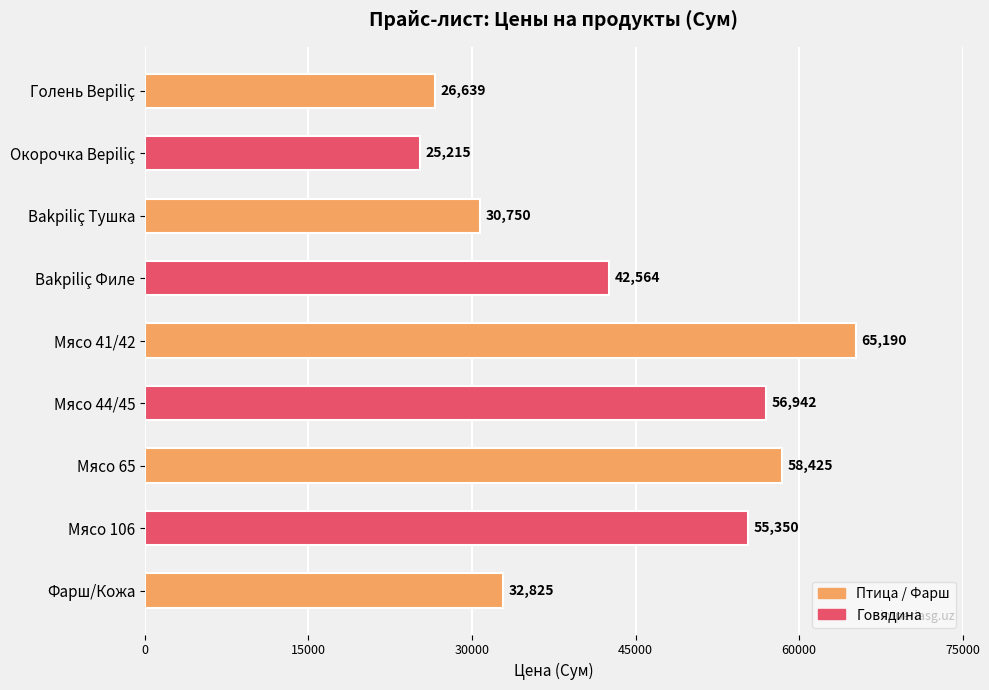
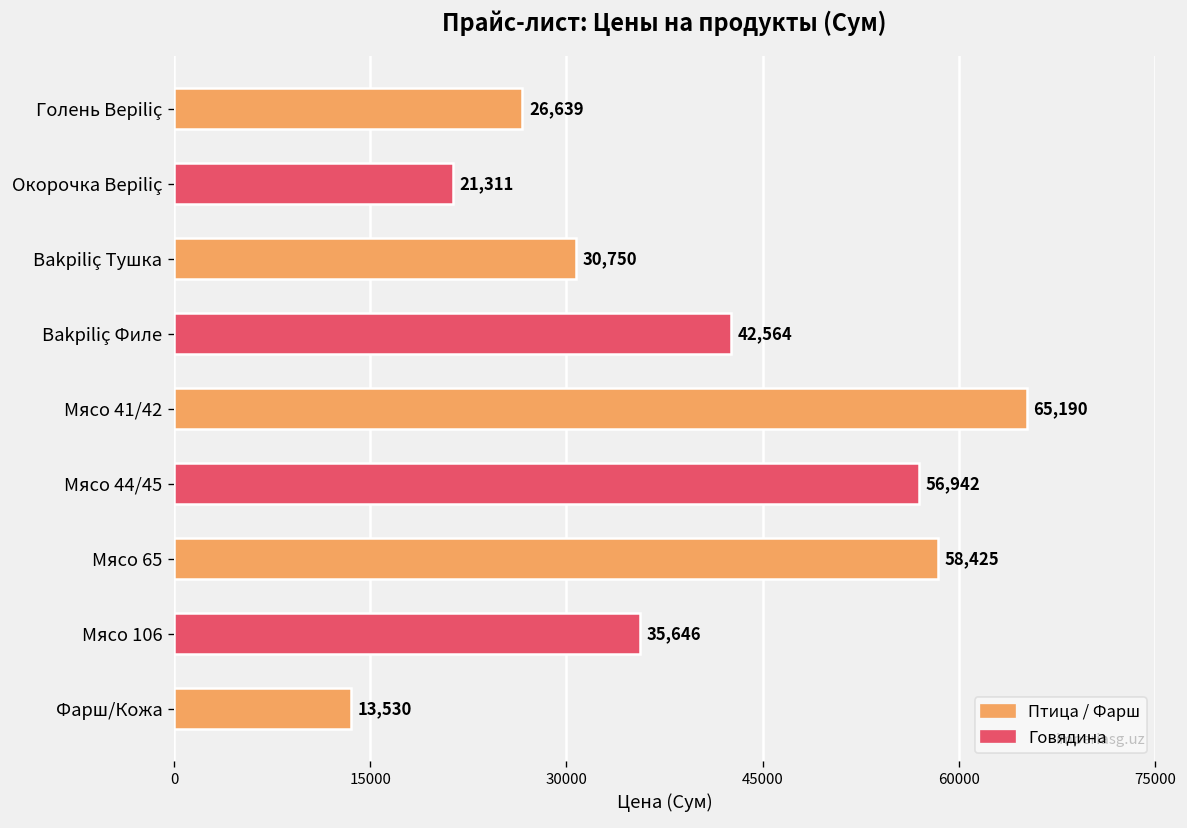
Окорочка Bepiliç: 25,215 -> 21,311
Мясо 106: 55,350 -> 35,646
Фарш/Кожа: 32,825 -> 13,530
